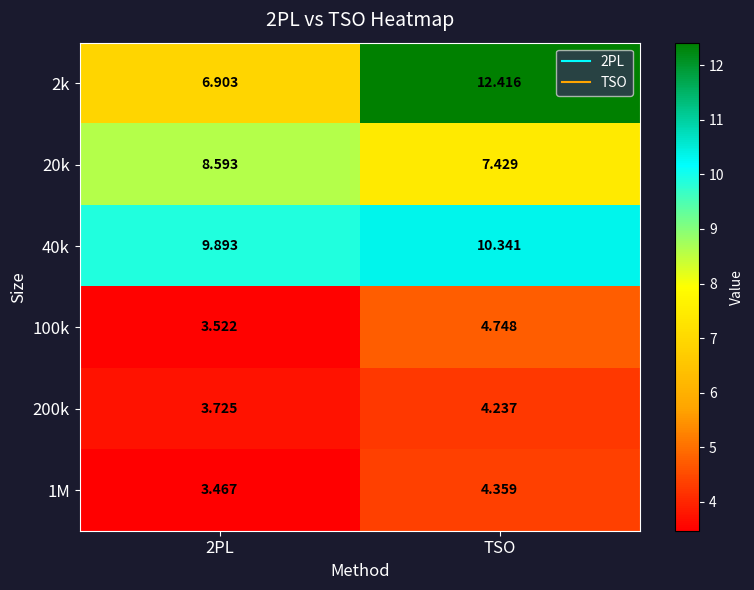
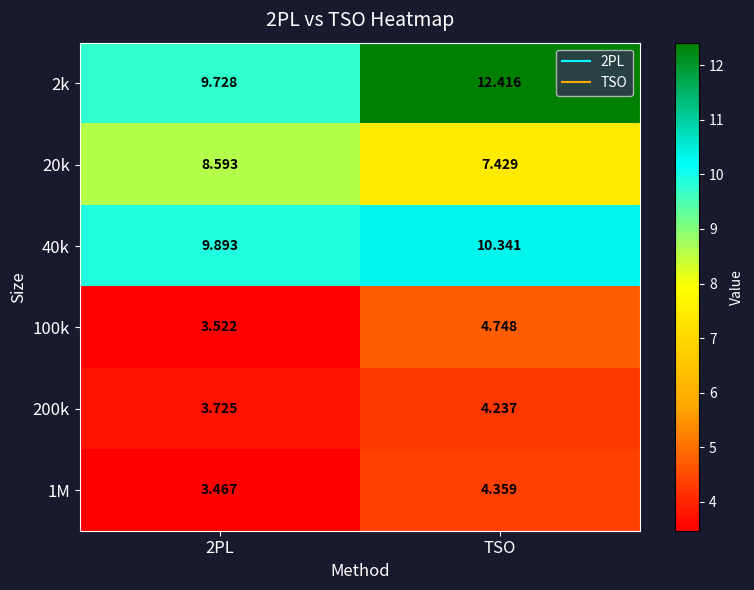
2k, 2PL: 6.903 -> 9.728
